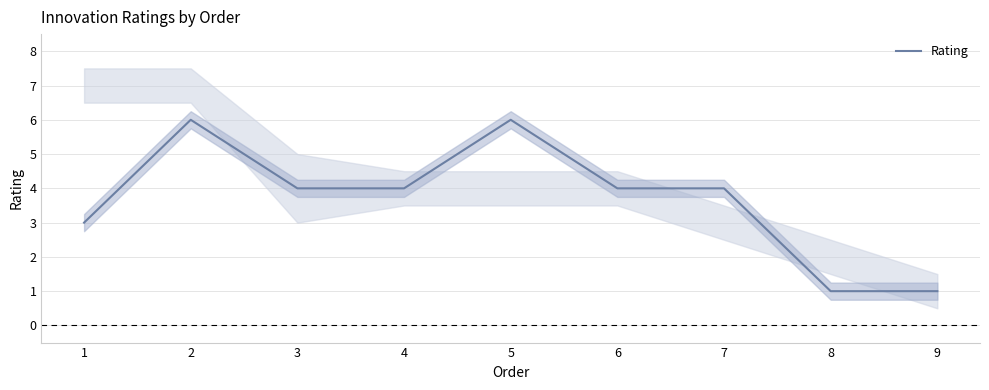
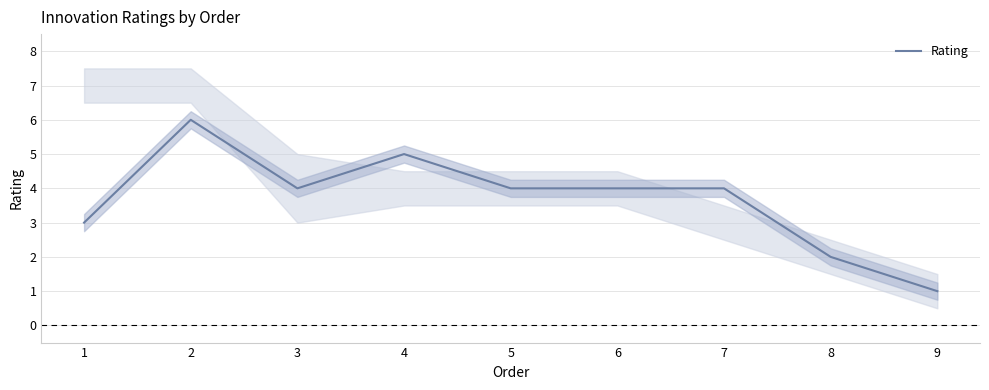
Rating, 4: 4 -> 5
Rating, 5: 6 -> 4
Rating, 8: 1 -> 2
